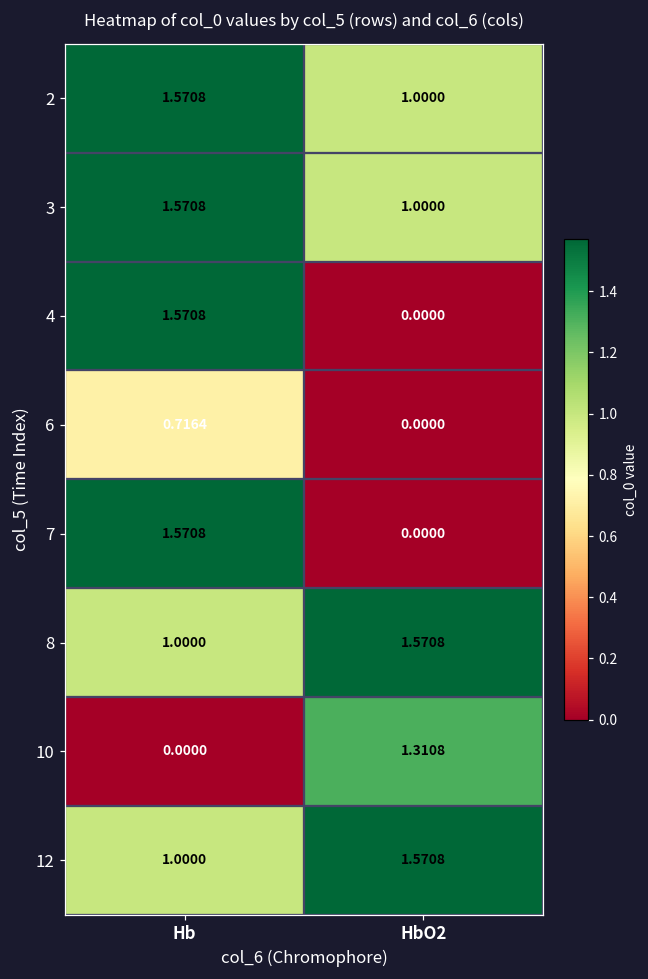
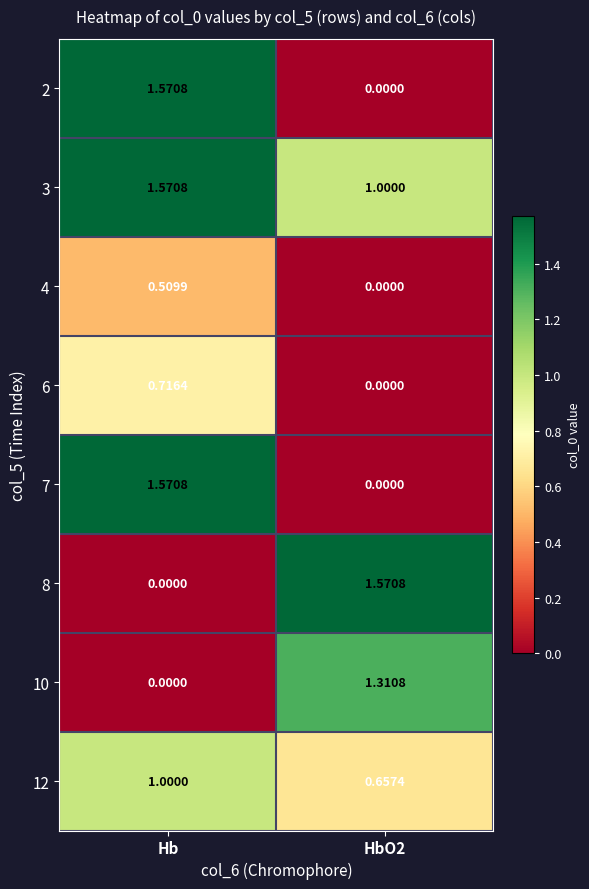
2, HbO2: 1.0000 -> 0.0000
4, Hb: 1.5708 -> 0.5099
8, Hb: 1.0000 -> 0.0000
12, HbO2: 1.5708 -> 0.6574
